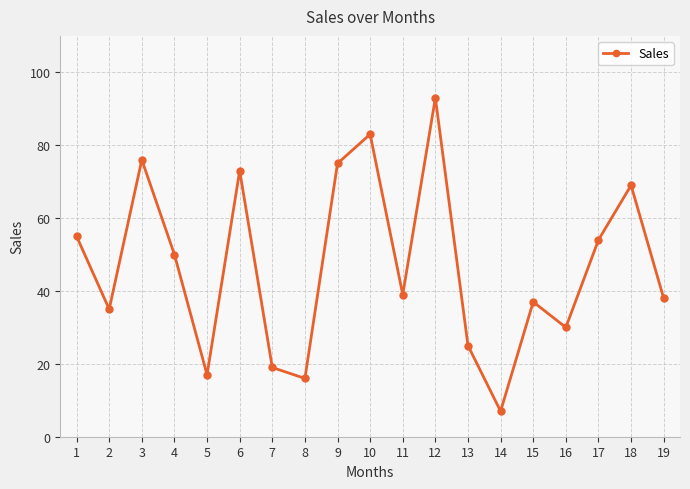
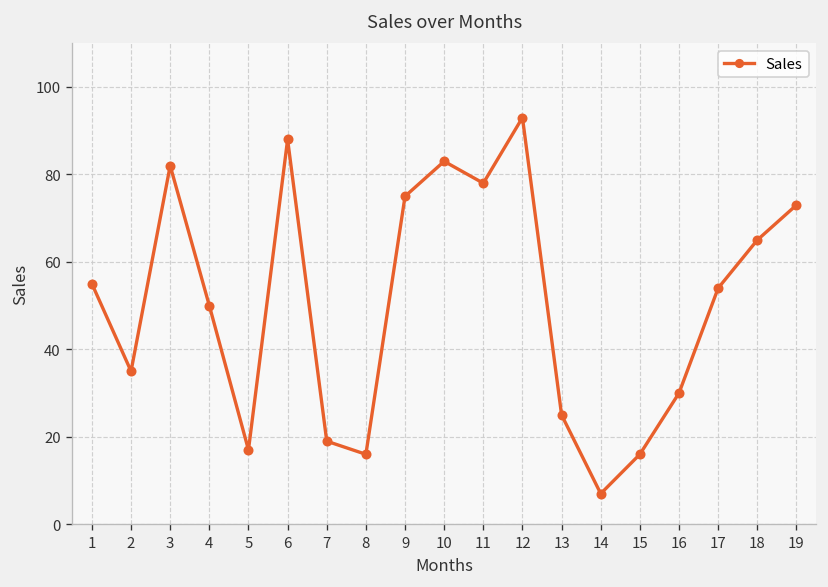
3: 76 -> 82
6: 73 -> 88
11: 39 -> 78
15: 37 -> 16
18: 69 -> 65
19: 38 -> 73
